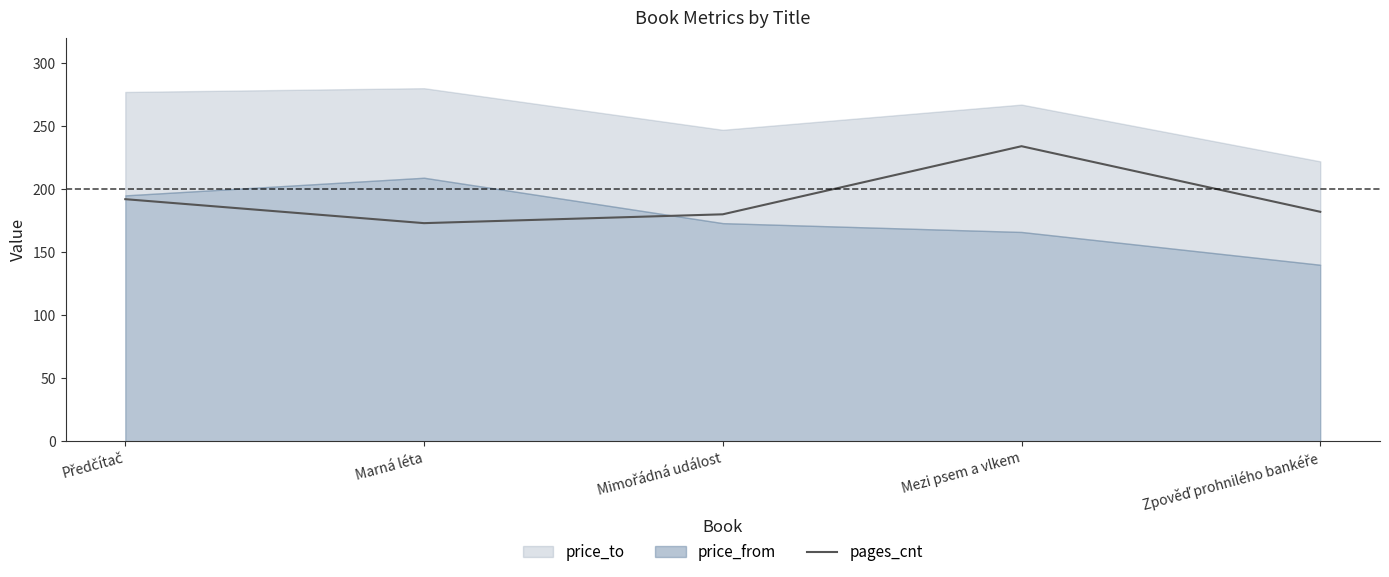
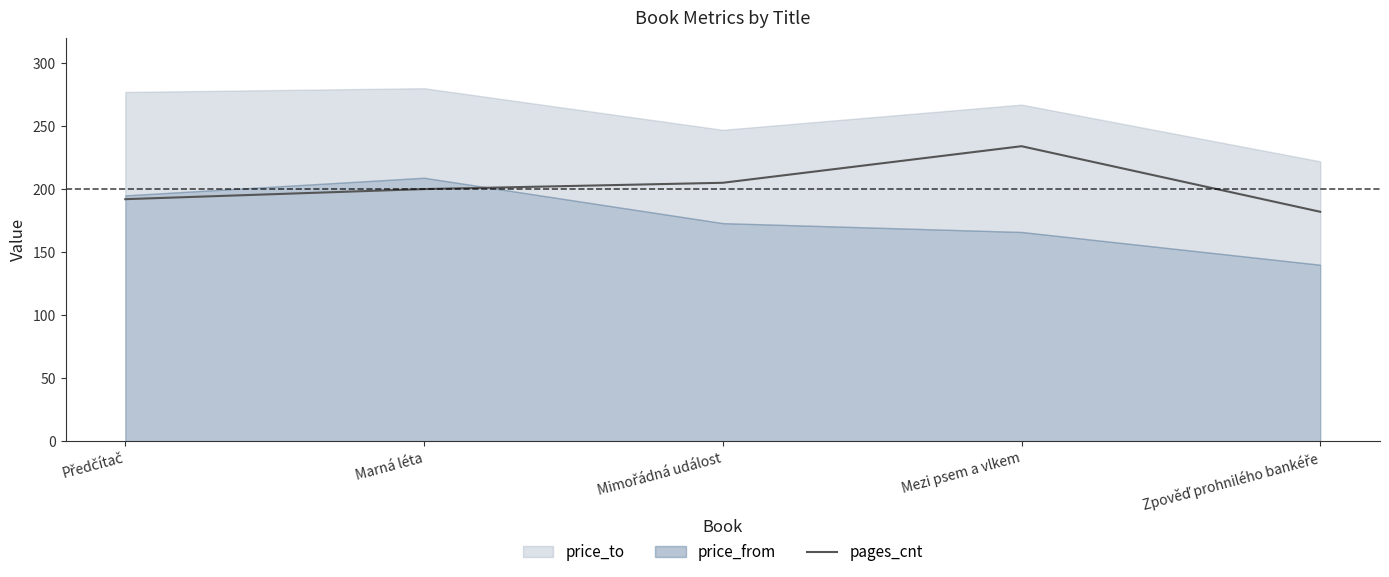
pages_cnt, Marná léta: 173 -> 200
pages_cnt, Mimořádná událost: 180 -> 205
